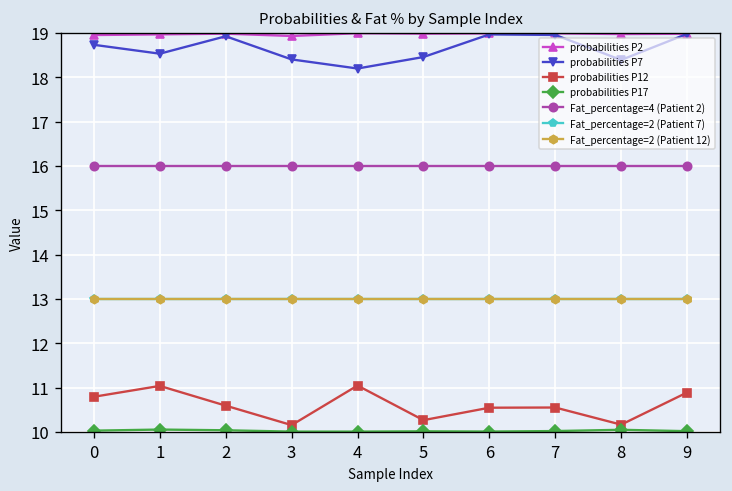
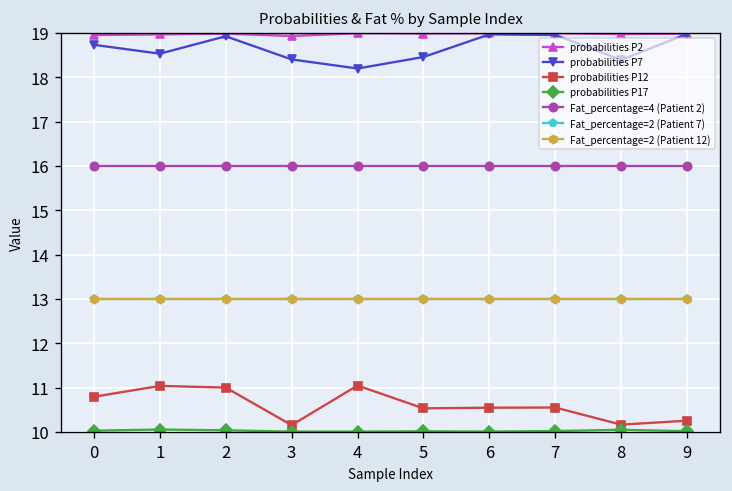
probabilities P12, 2: 10.6 -> 11.0
probabilities P12, 5: 10.3 -> 10.5
probabilities P12, 9: 10.9 -> 10.3
